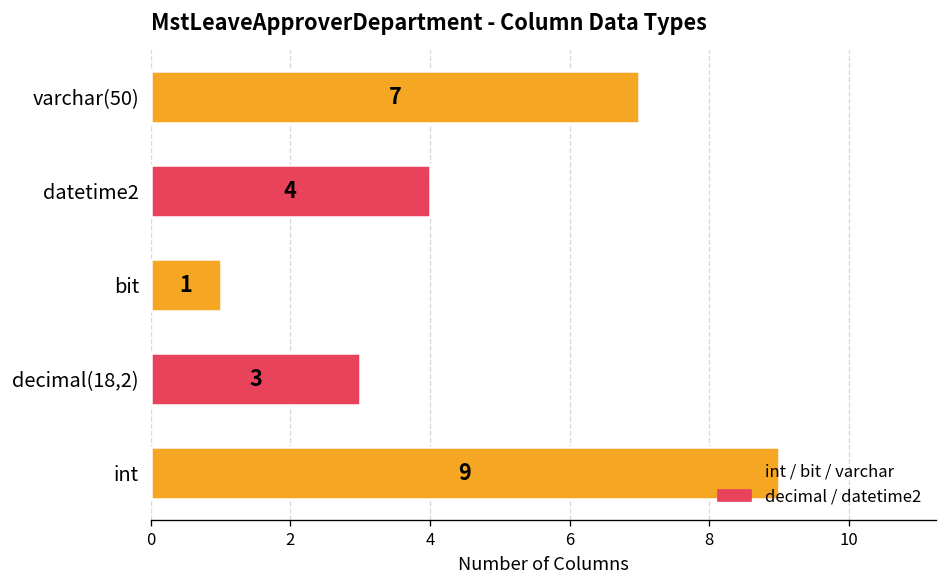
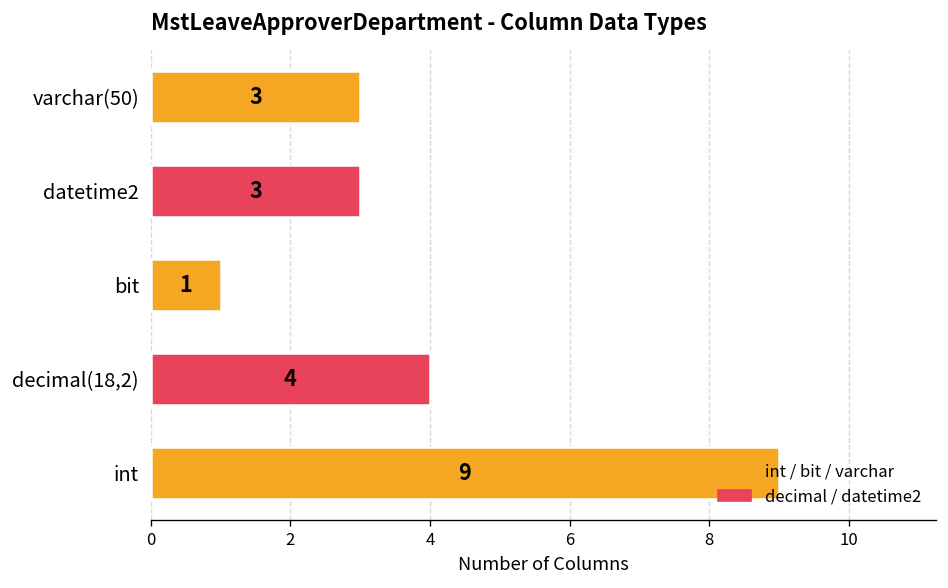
varchar(50): 7 -> 3
datetime2: 4 -> 3
decimal(18,2): 3 -> 4
